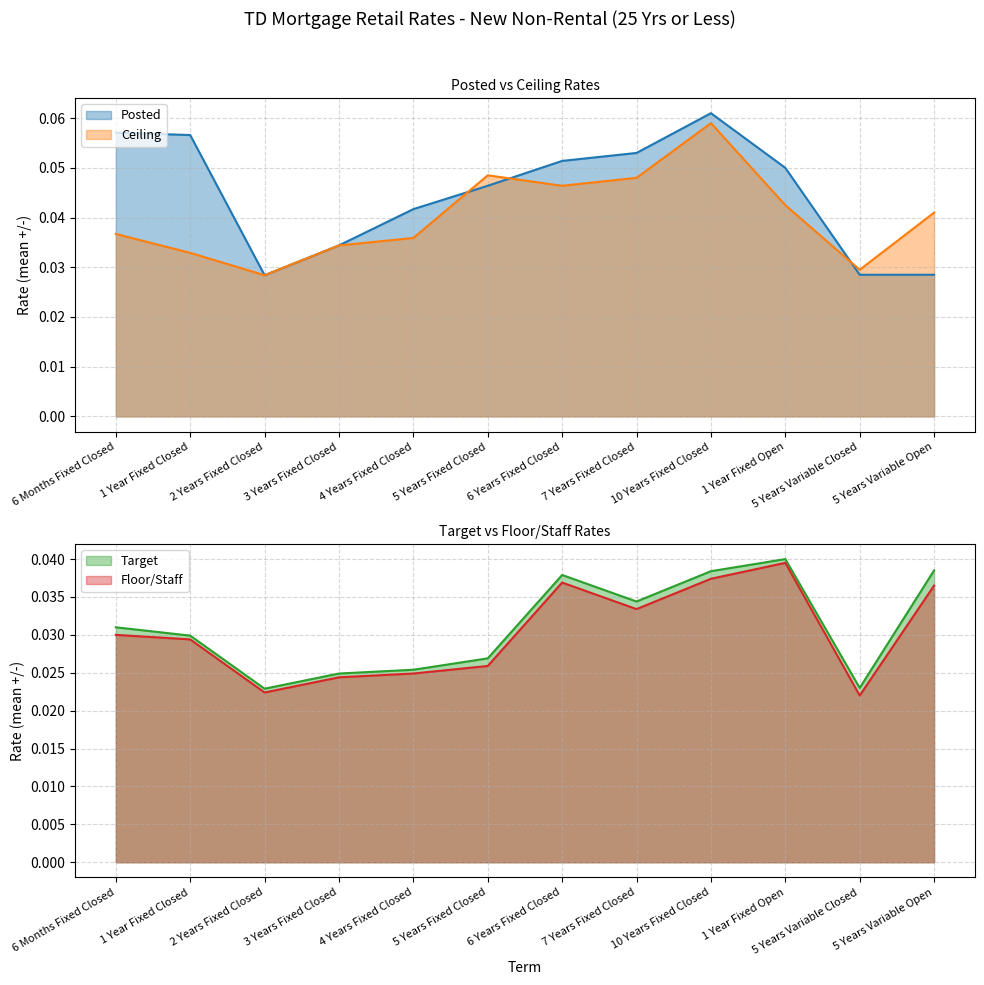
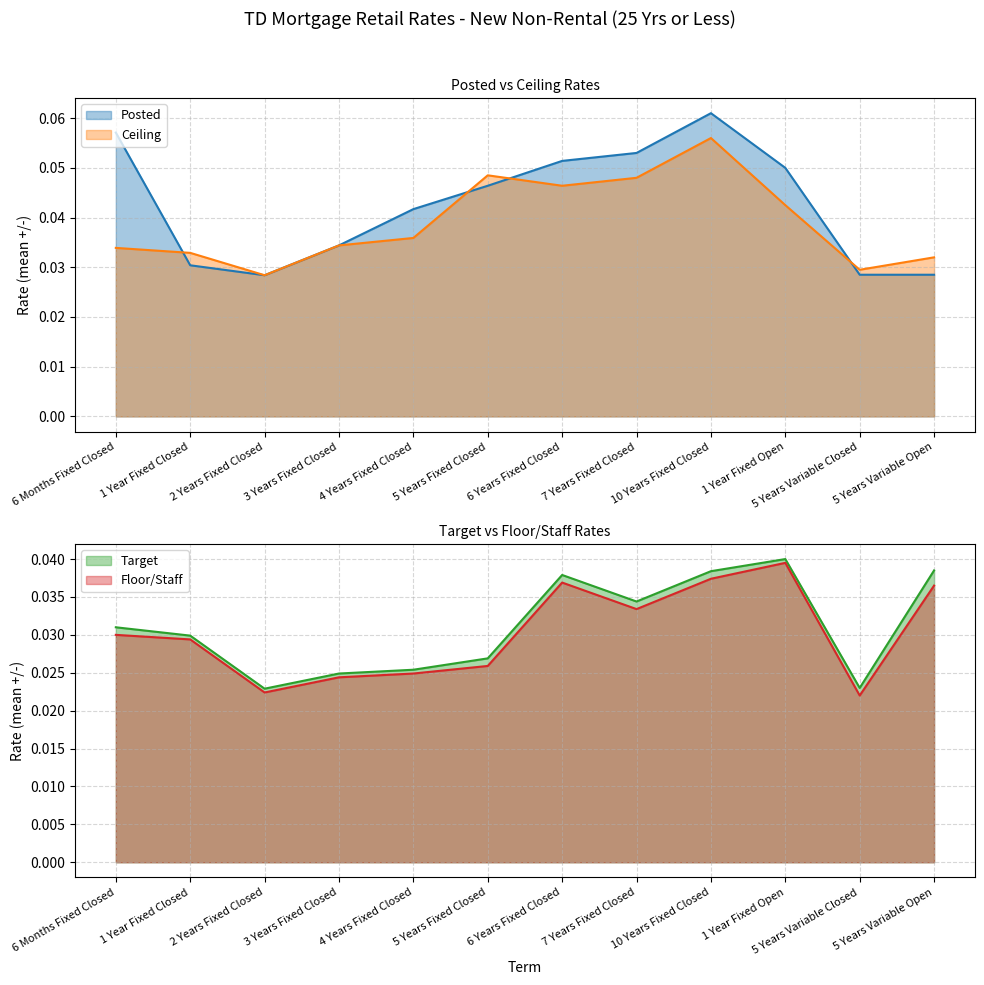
Posted vs Ceiling Rates, Ceiling, 6 Months Fixed Closed: 0.037 -> 0.034
Posted vs Ceiling Rates, Posted, 1 Year Fixed Closed: 0.057 -> 0.030
Posted vs Ceiling Rates, Ceiling, 10 Years Fixed Closed: 0.059 -> 0.056
Posted vs Ceiling Rates, Ceiling, 5 Years Variable Open: 0.041 -> 0.032
